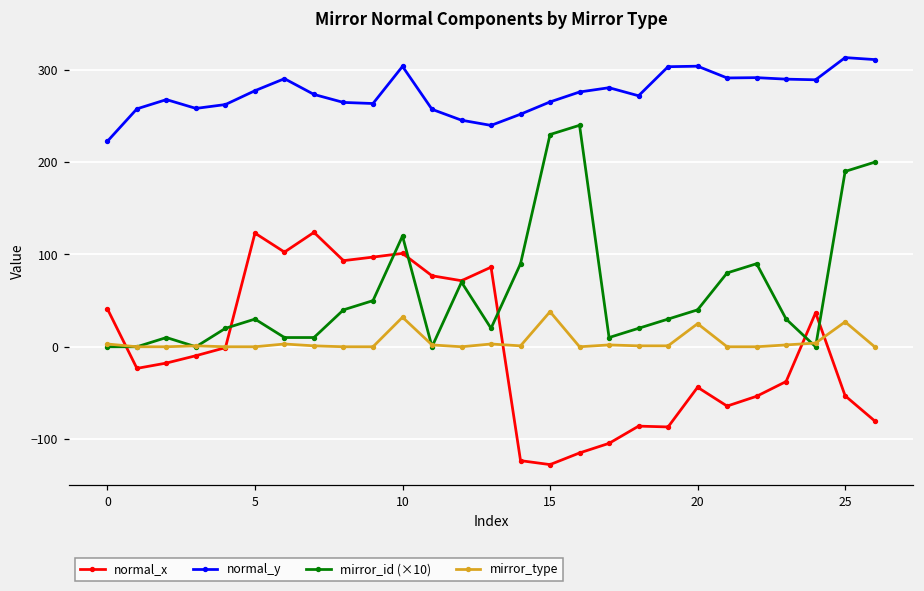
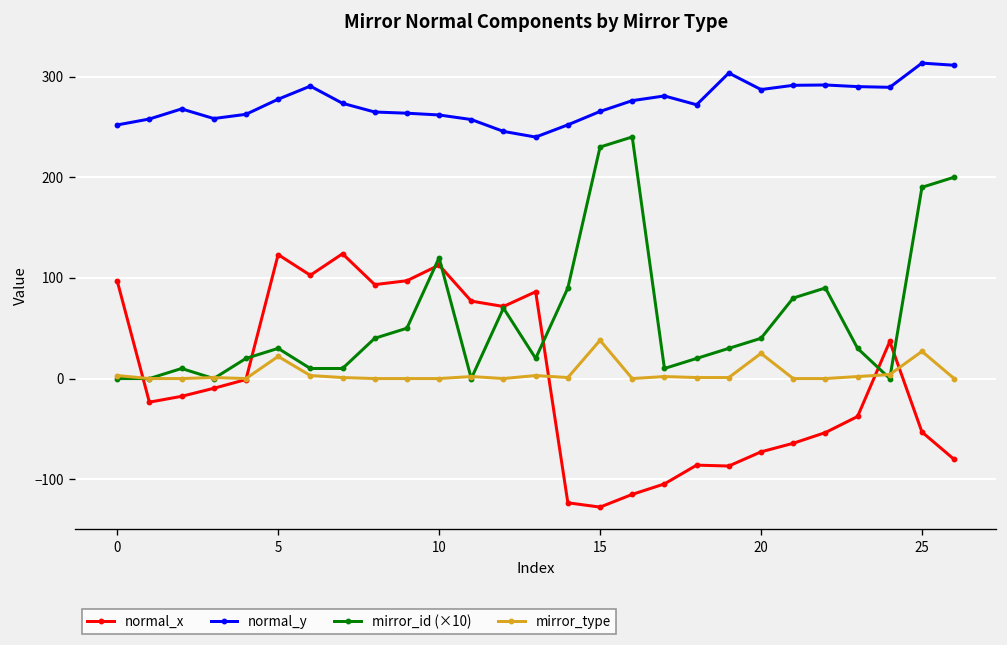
normal_x, 0: 40 -> 100
normal_y, 0: 220 -> 250
mirror_type, 5: 0 -> 20
normal_x, 10: 100 -> 110
normal_y, 10: 300 -> 260
mirror_type, 10: 30 -> 0
normal_x, 20: -40 -> -70
normal_y, 20: 300 -> 290
